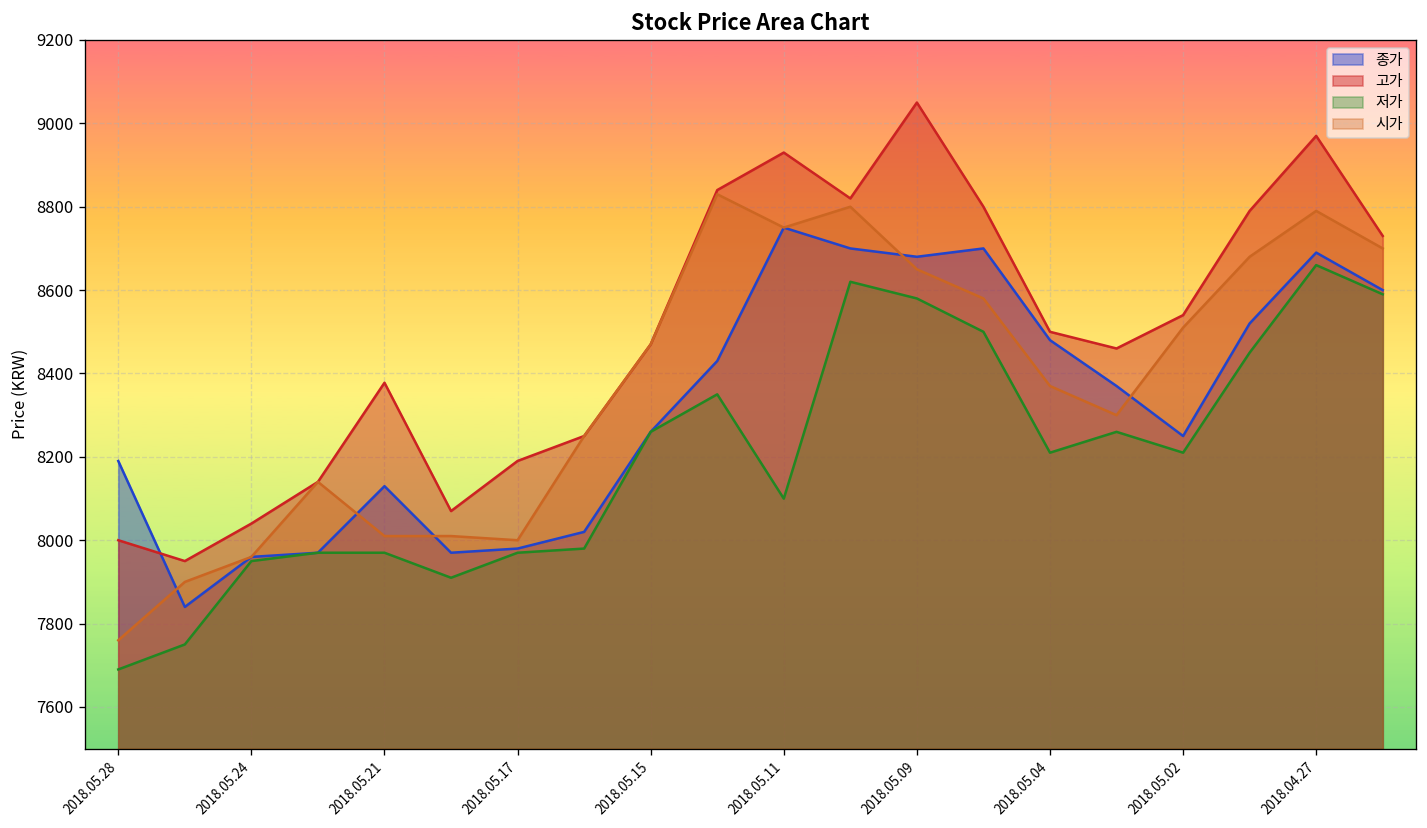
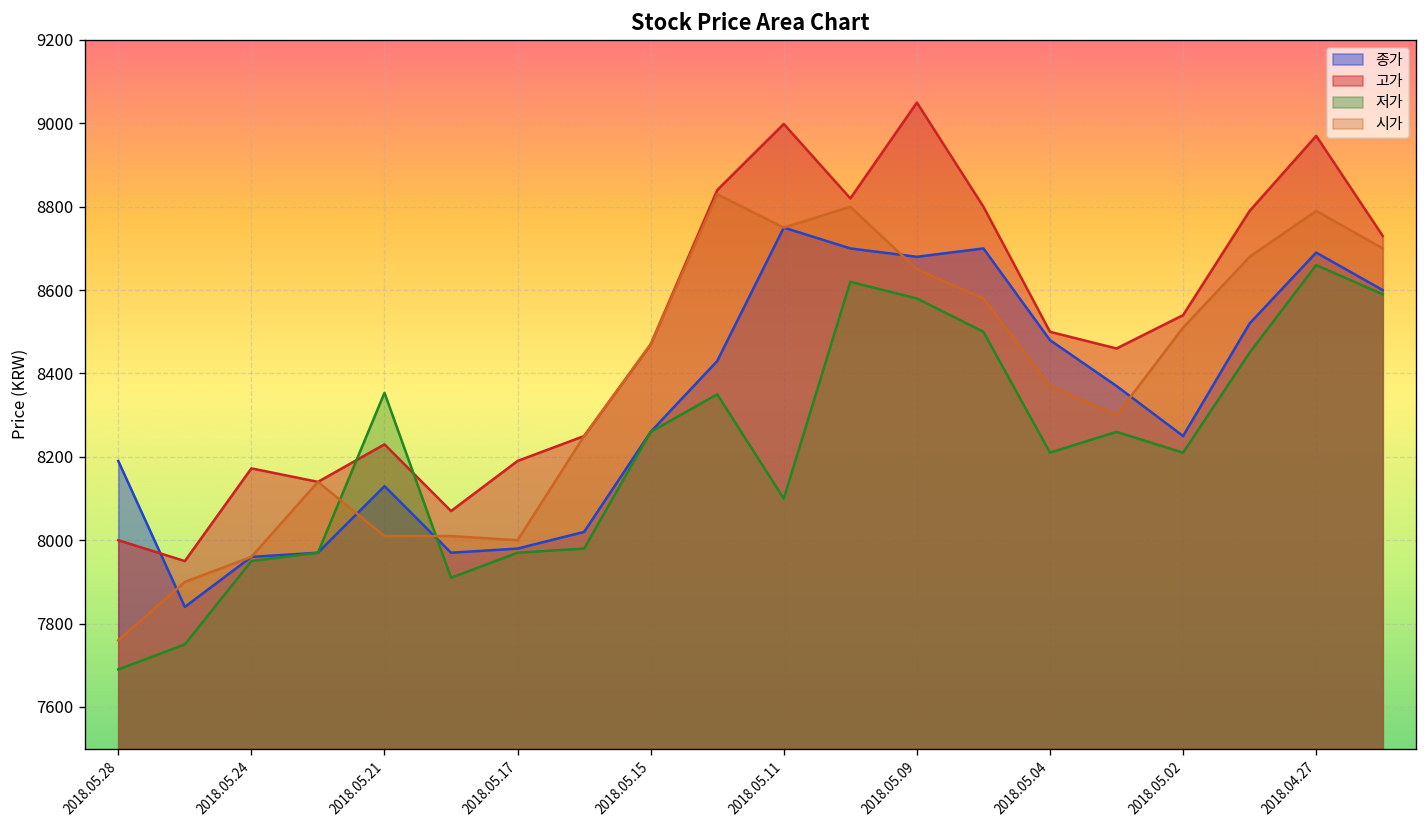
고가, 2018.05.24: 8040 -> 8170
고가, 2018.05.21: 8380 -> 8230
저가, 2018.05.21: 7970 -> 8350
고가, 2018.05.11: 8930 -> 9000
